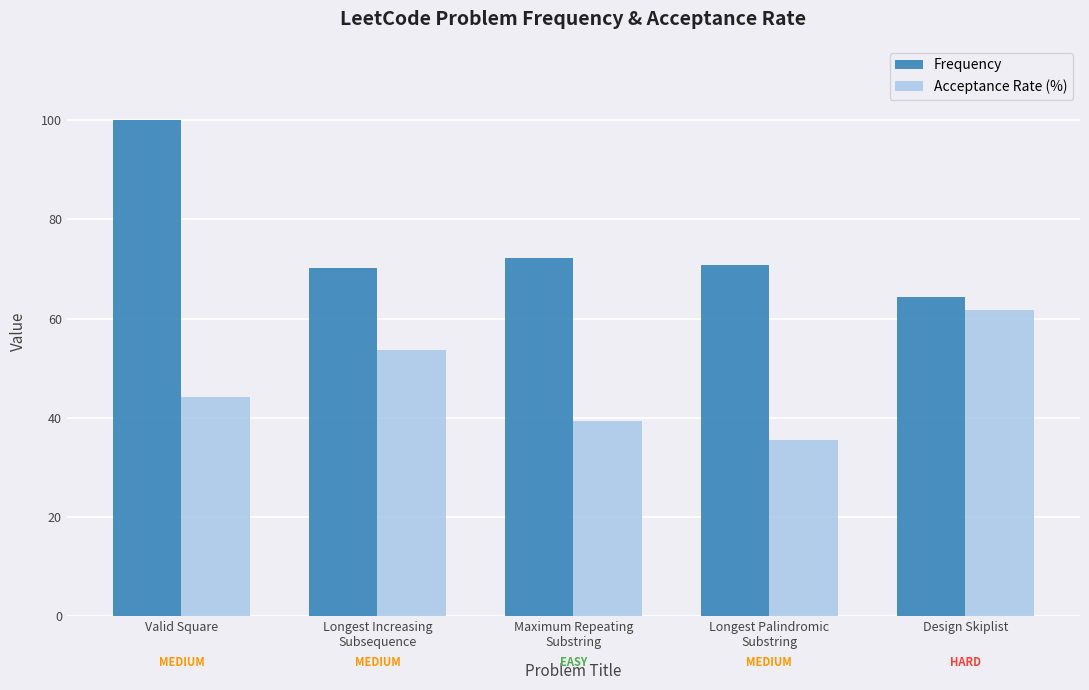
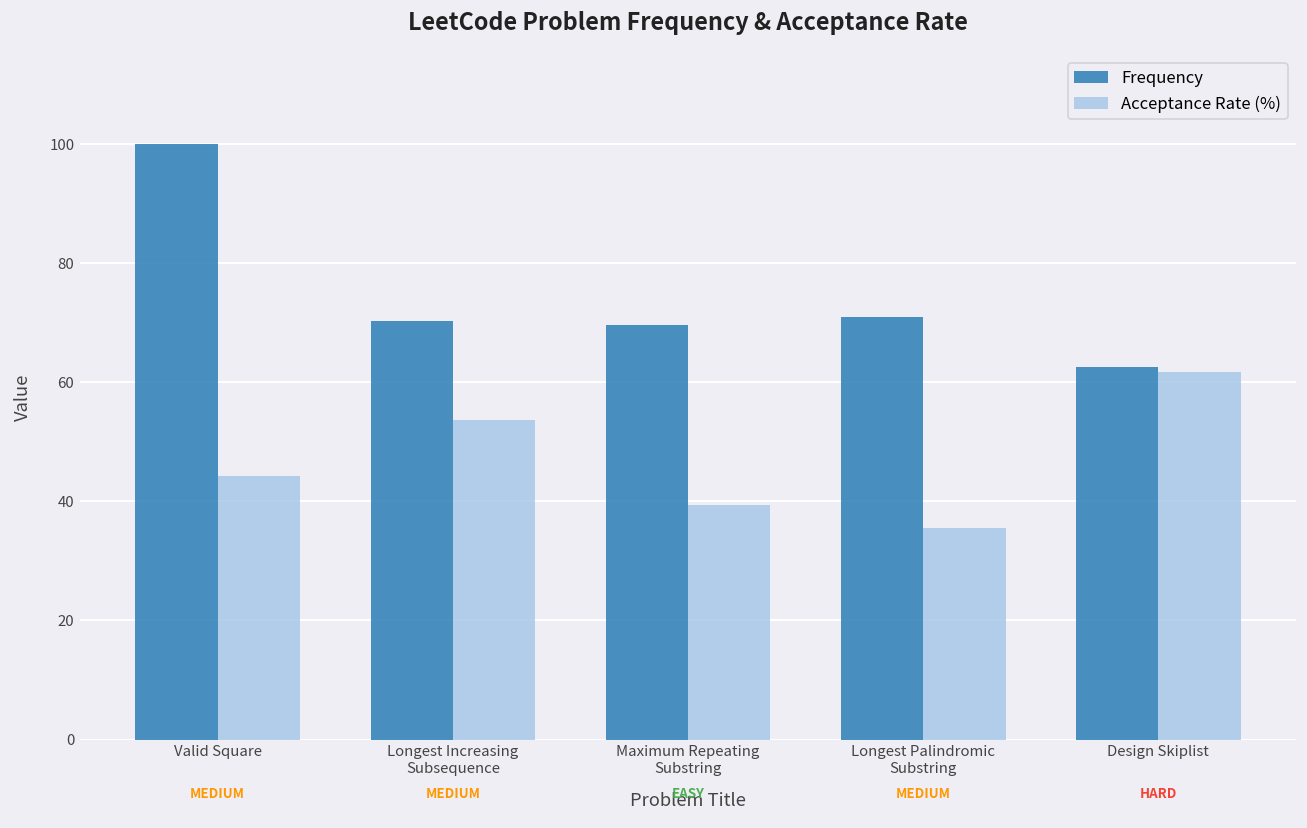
Frequency, Maximum Repeating Substring: 72 -> 70
Frequency, Design Skiplist: 64 -> 63
